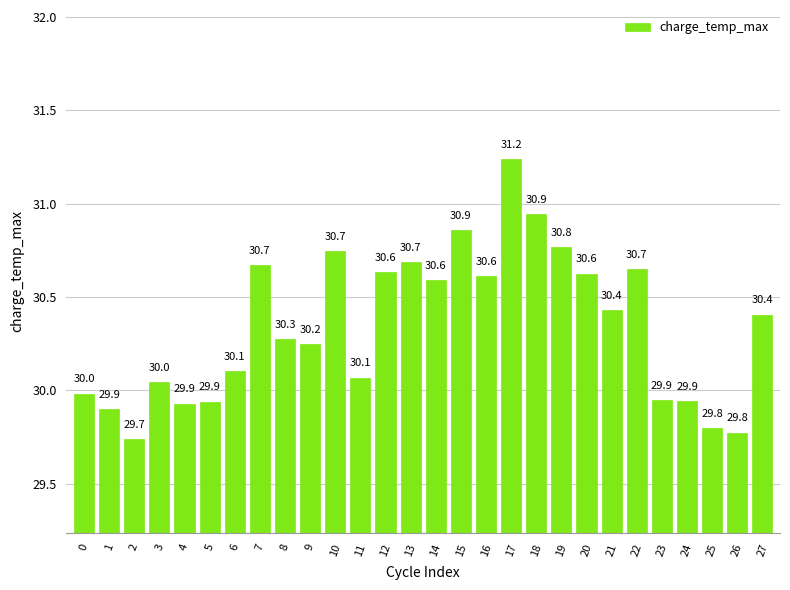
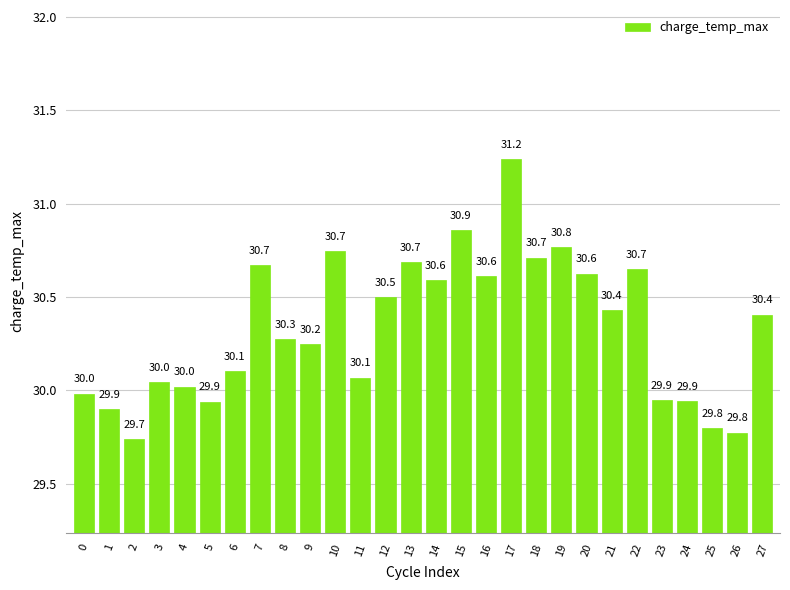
4: 29.9 -> 30.0
12: 30.6 -> 30.5
18: 30.9 -> 30.7
